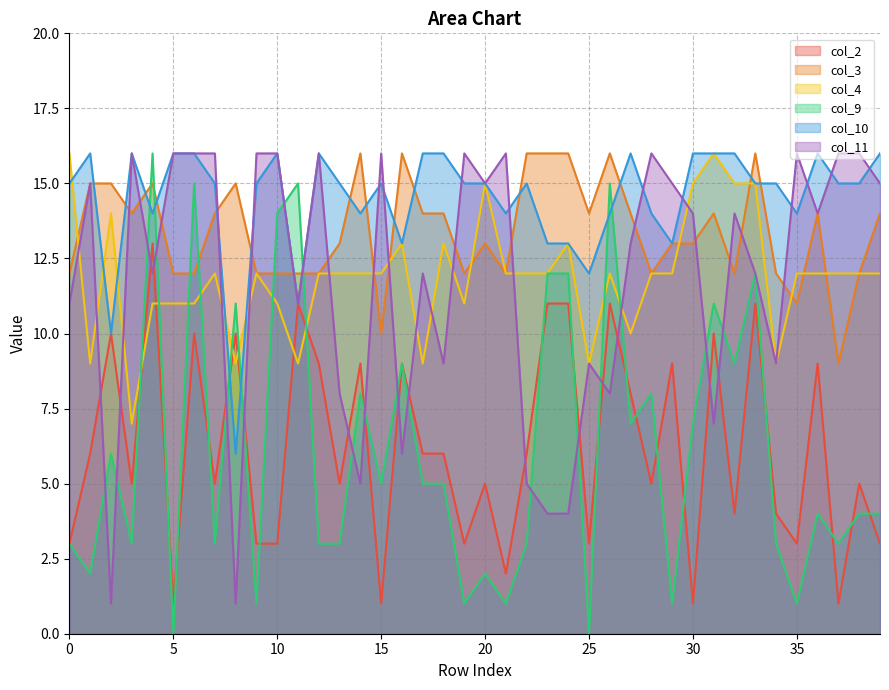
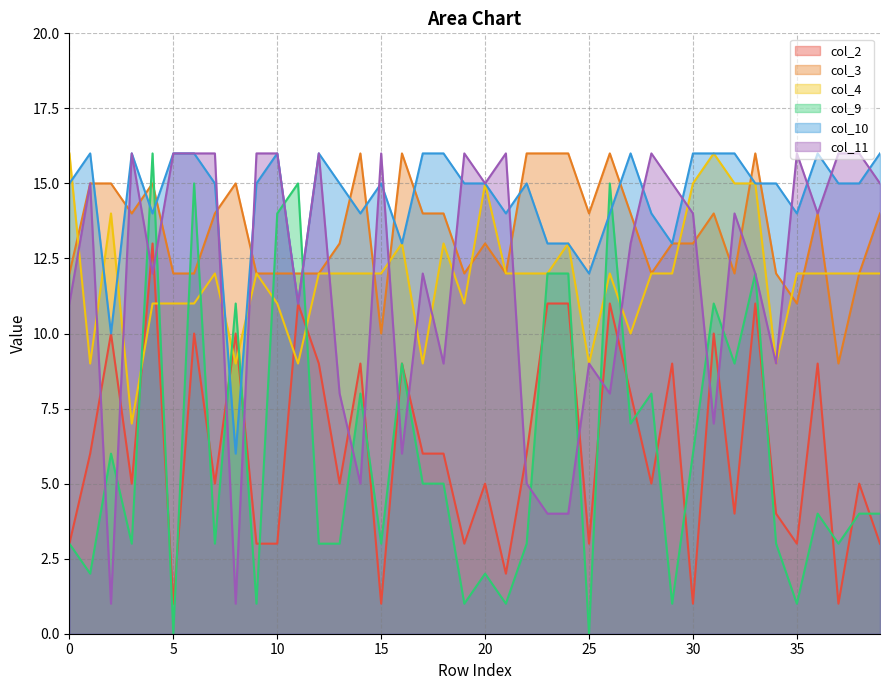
col_9, 15: 5 -> 3
col_9, 30: 7 -> 6
